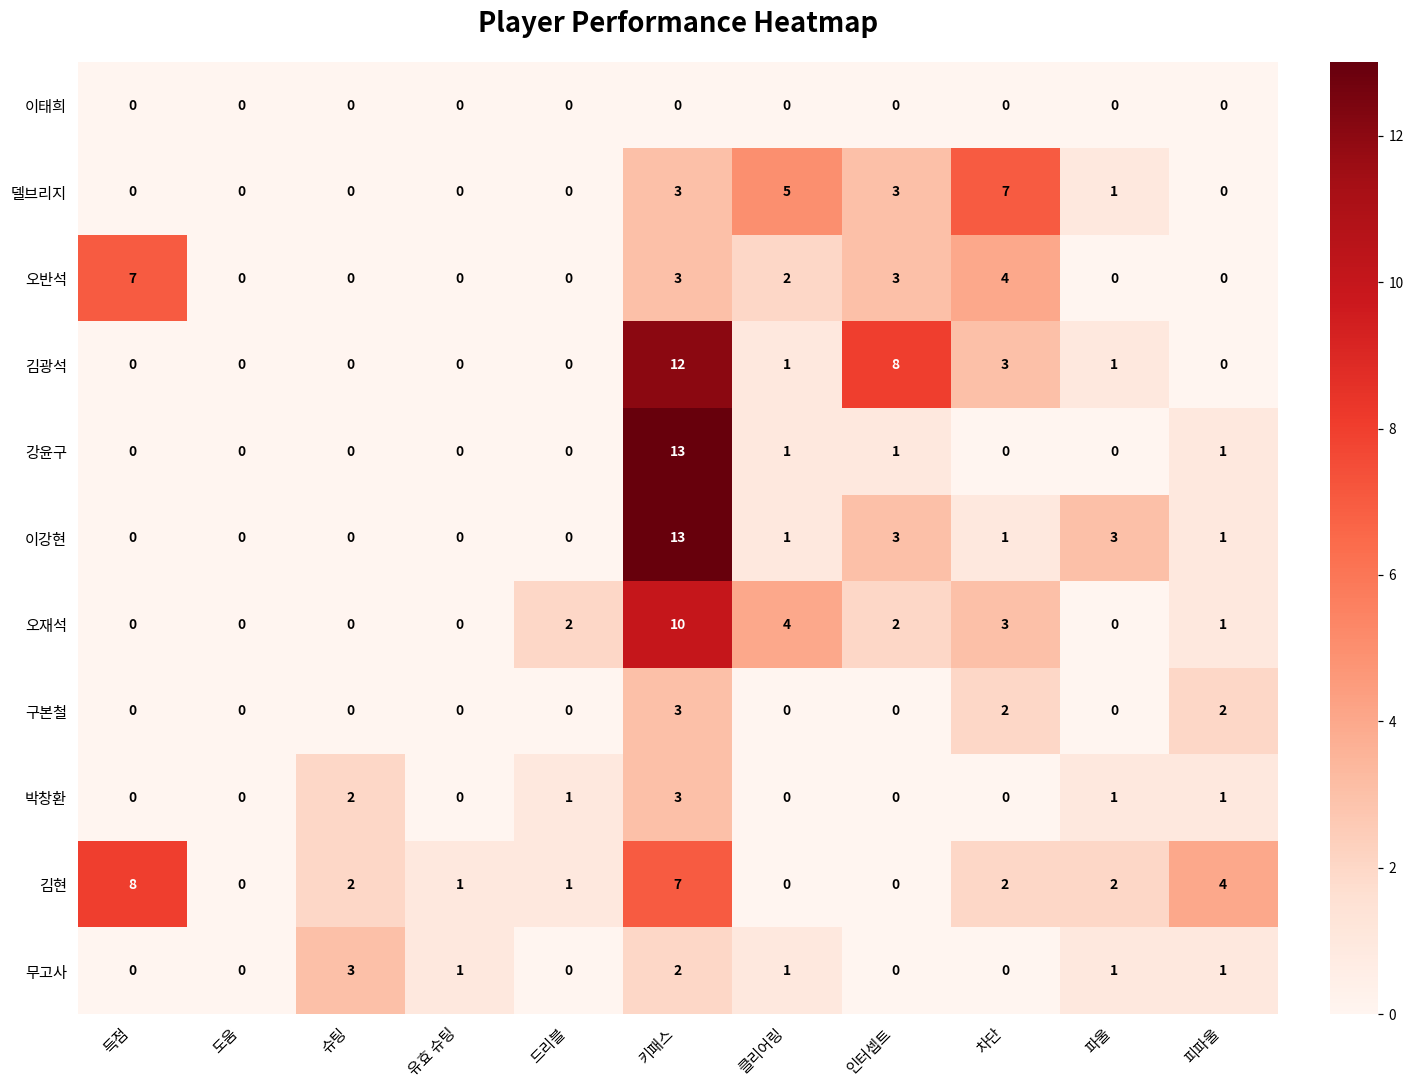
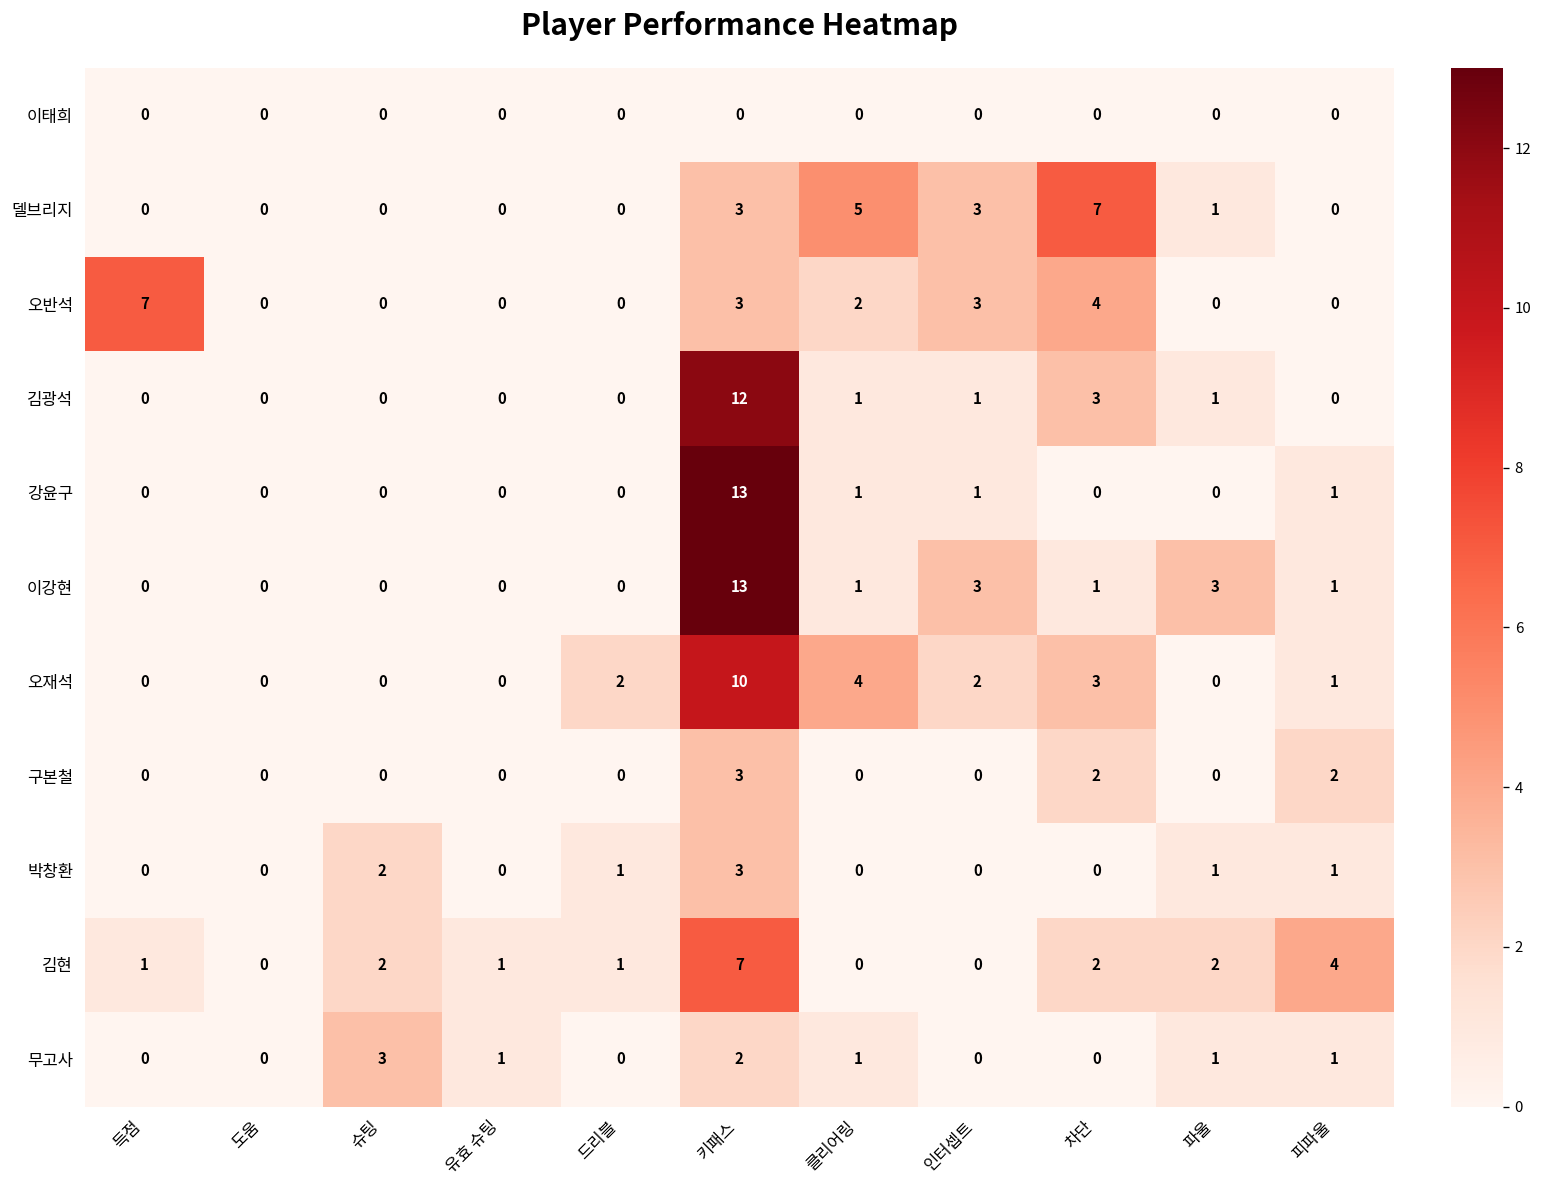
김광석, 인터셉트: 8 -> 1
김현, 득점: 8 -> 1
